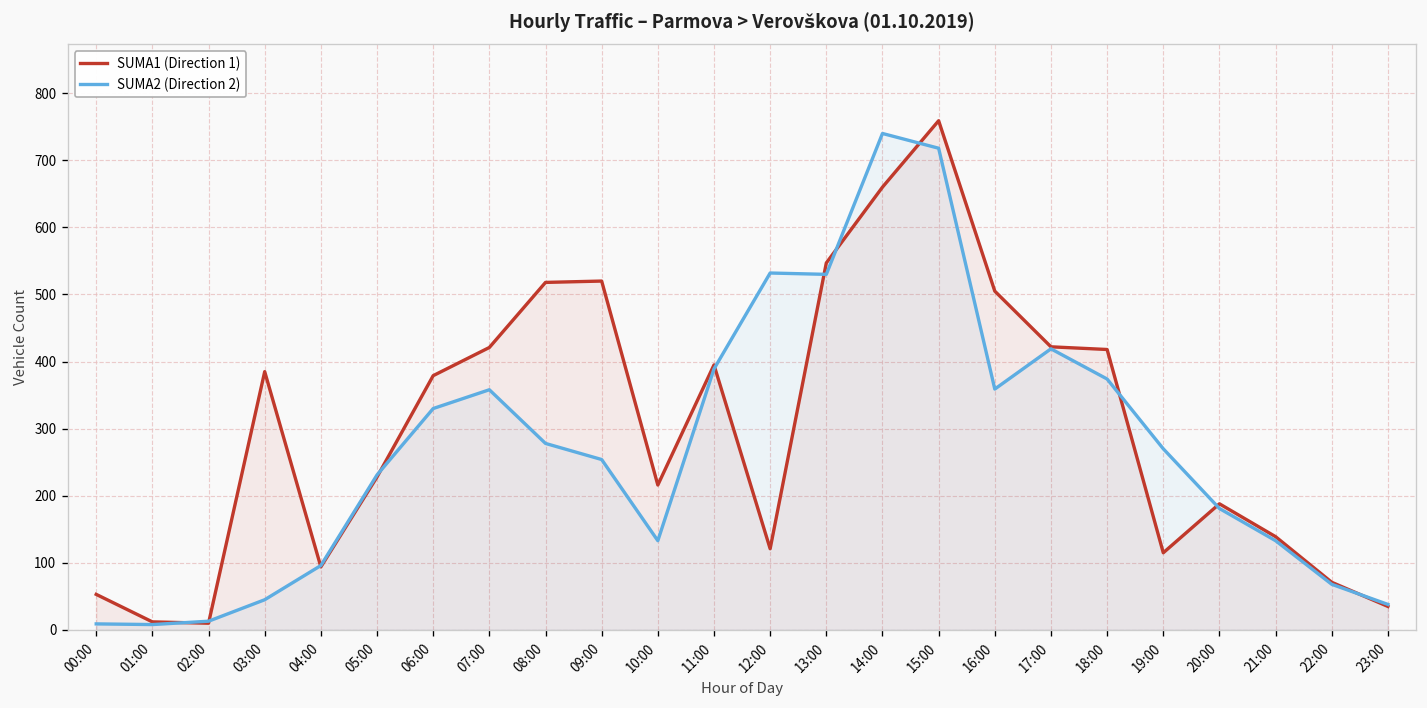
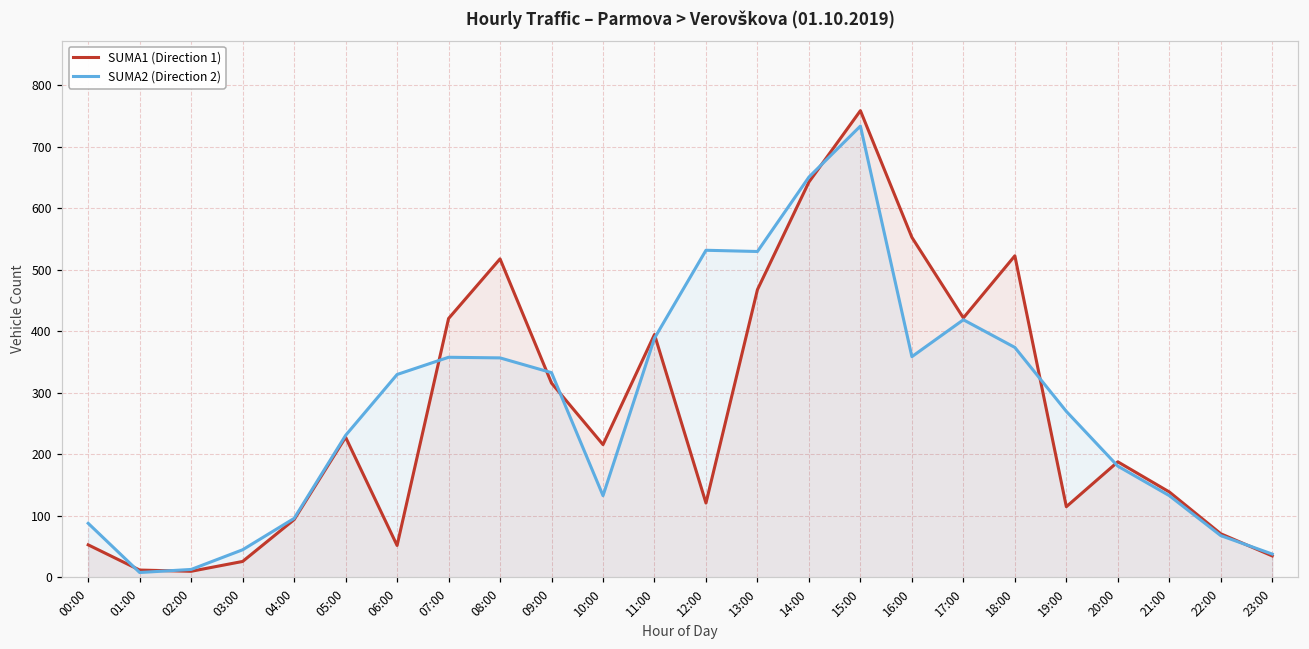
SUMA2 (Direction 2), 00:00: 10 -> 90
SUMA1 (Direction 1), 03:00: 390 -> 30
SUMA1 (Direction 1), 06:00: 380 -> 50
SUMA2 (Direction 2), 08:00: 280 -> 360
SUMA1 (Direction 1), 09:00: 520 -> 320
SUMA2 (Direction 2), 09:00: 250 -> 330
SUMA1 (Direction 1), 13:00: 550 -> 470
SUMA1 (Direction 1), 14:00: 660 -> 640
SUMA2 (Direction 2), 14:00: 740 -> 650
SUMA2 (Direction 2), 15:00: 720 -> 730
SUMA1 (Direction 1), 16:00: 510 -> 550
SUMA1 (Direction 1), 18:00: 420 -> 520
